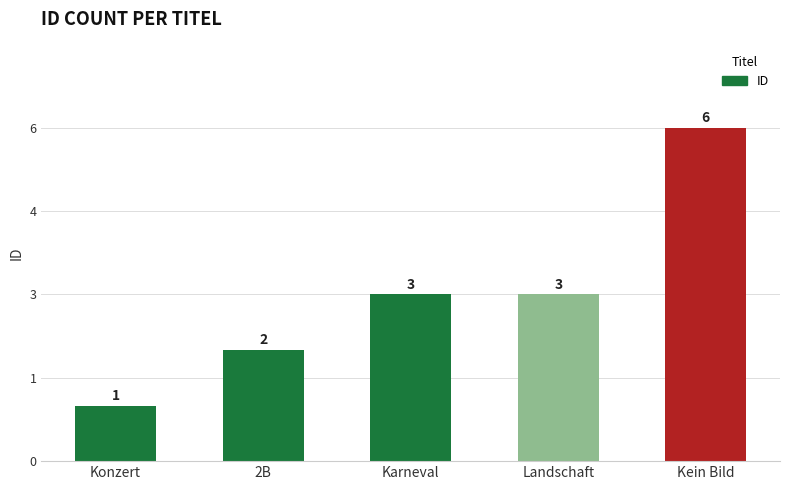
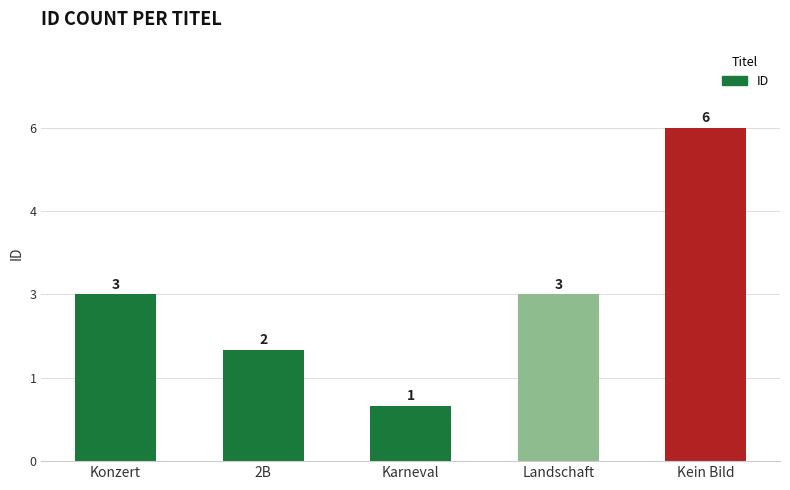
Konzert: 1 -> 3
Karneval: 3 -> 1
